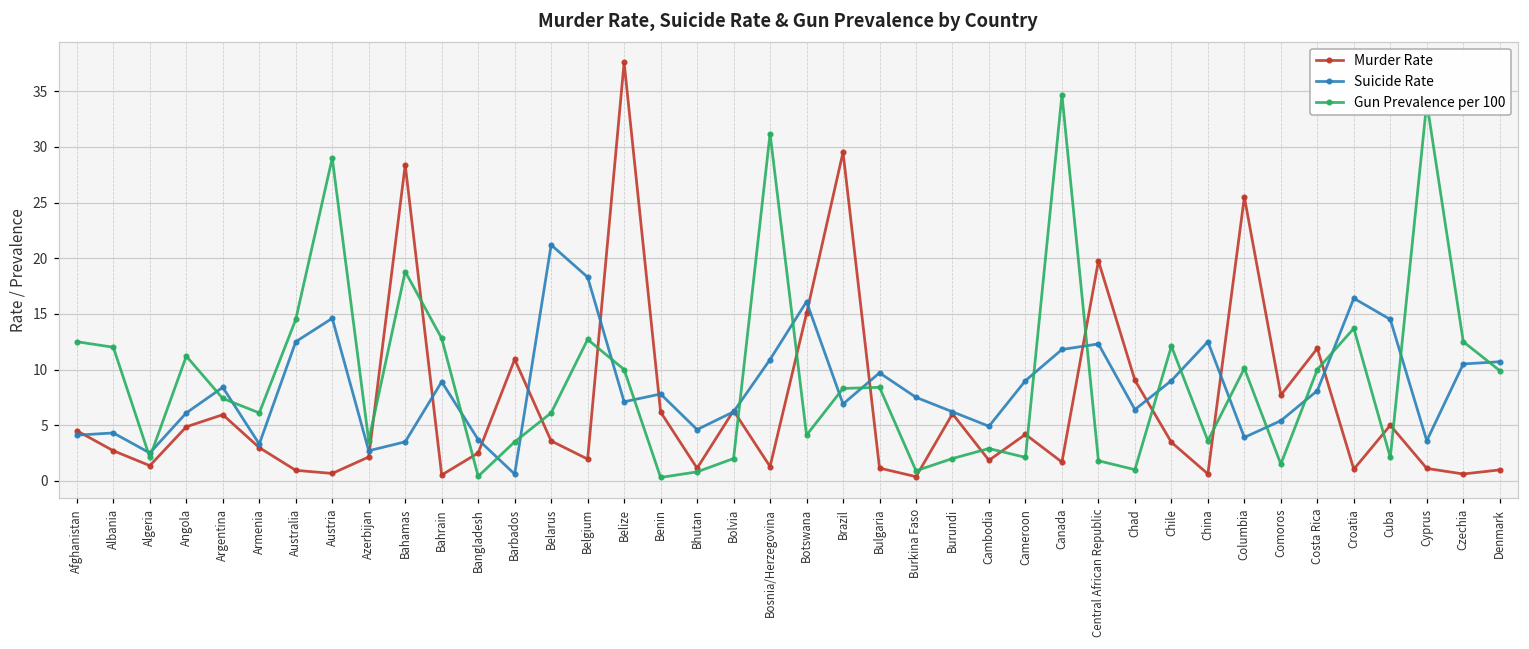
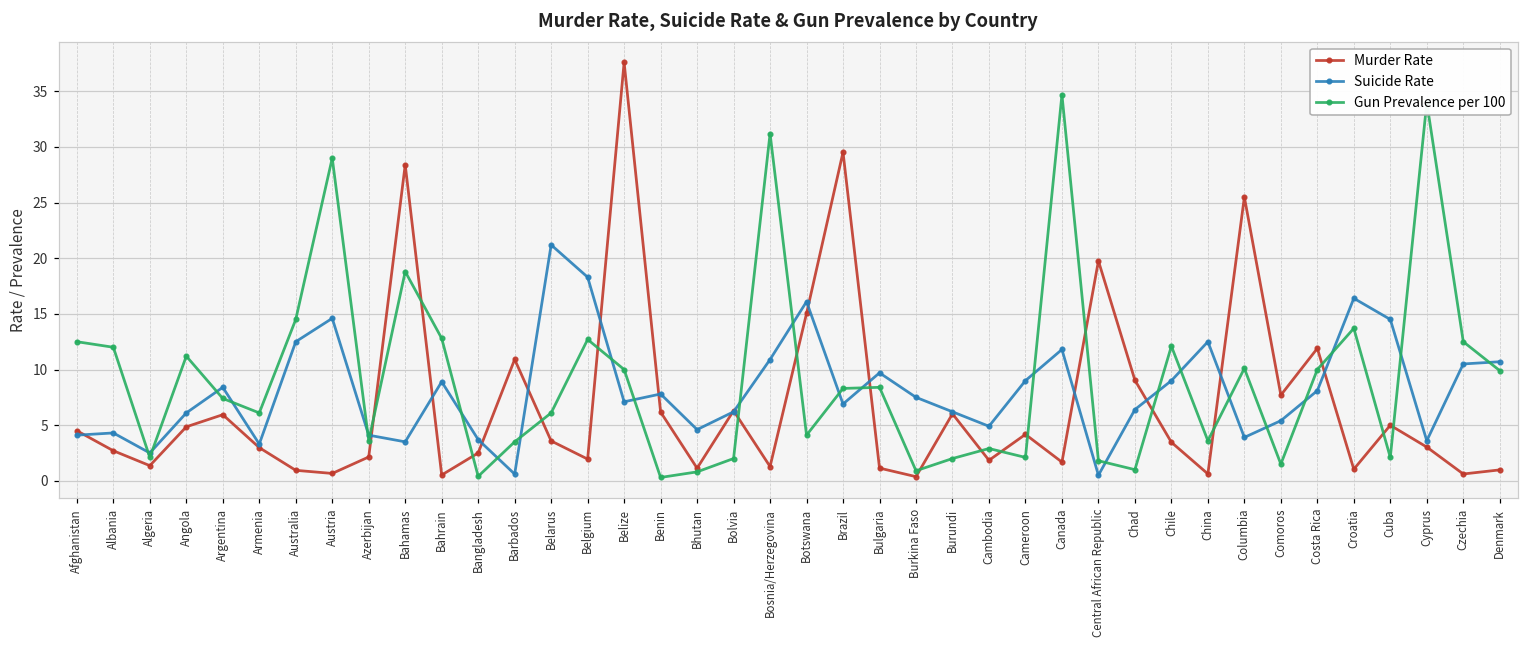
Suicide Rate, Azerbijan: 2.7 -> 4.1
Suicide Rate, Central African Republic: 12.3 -> 0.5
Murder Rate, Cyprus: 1.1 -> 3.0
